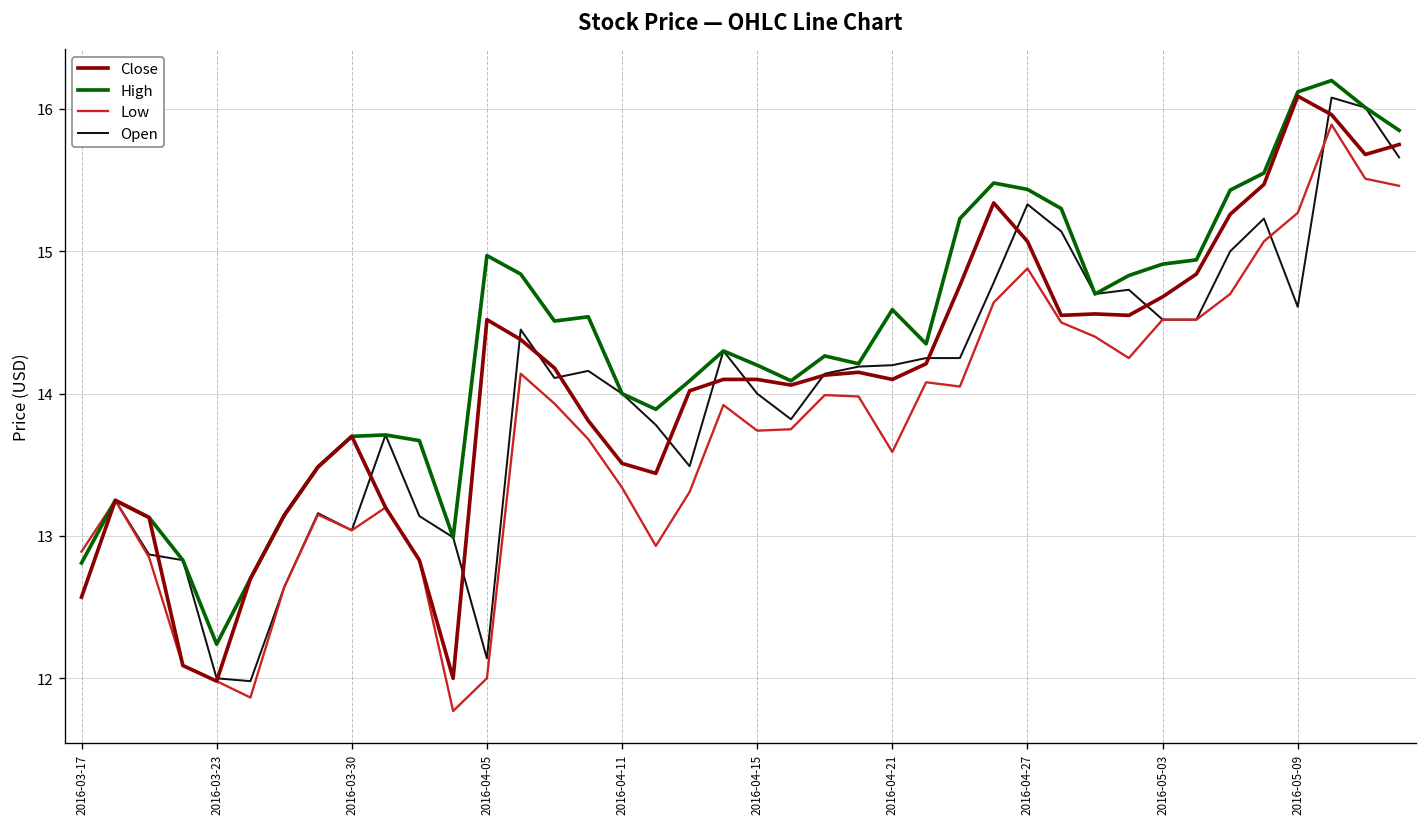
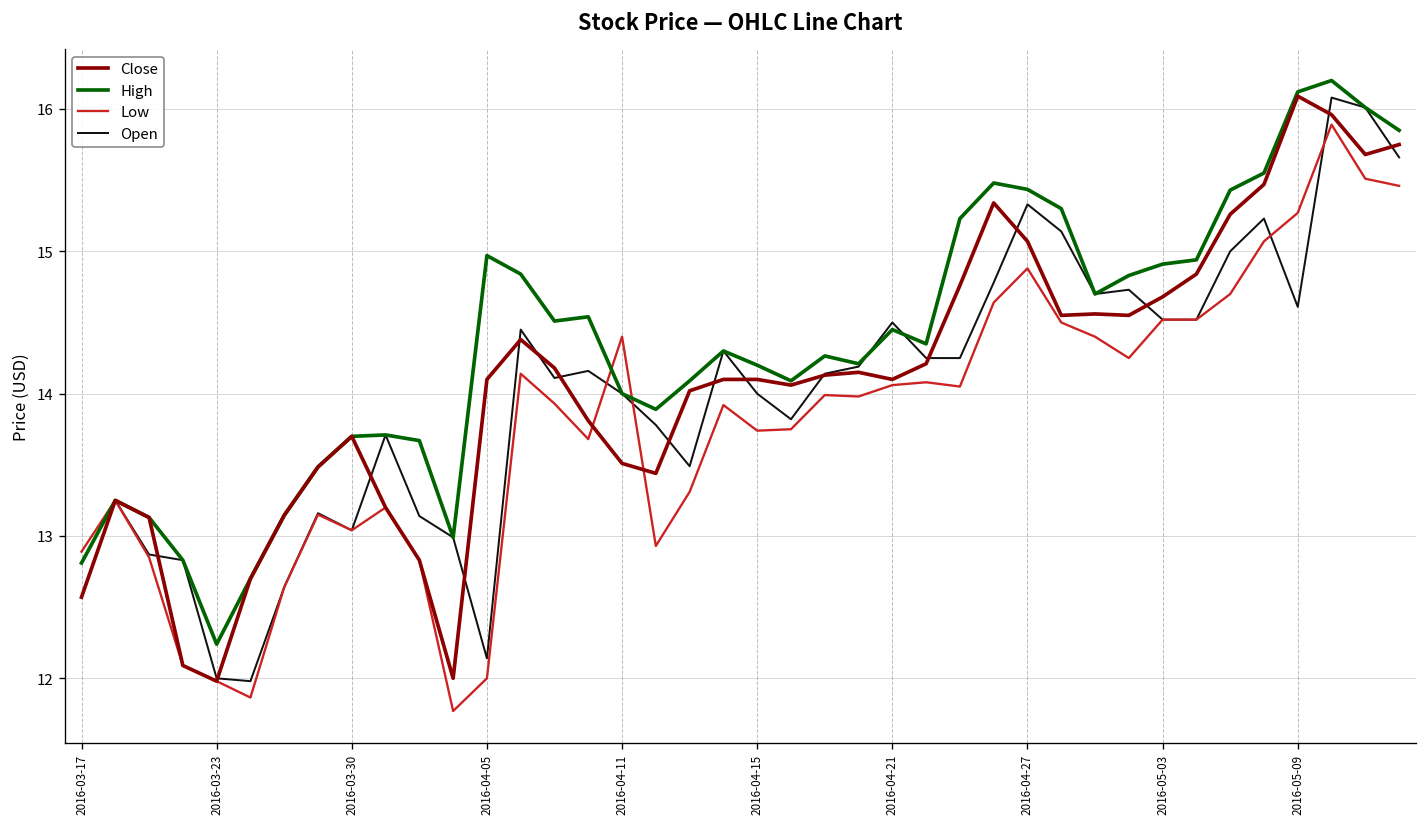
Close, 2016-04-05: 14.52 -> 14.10
Low, 2016-04-11: 13.34 -> 14.40
High, 2016-04-21: 14.59 -> 14.45
Low, 2016-04-21: 13.59 -> 14.06
Open, 2016-04-21: 14.2 -> 14.5
